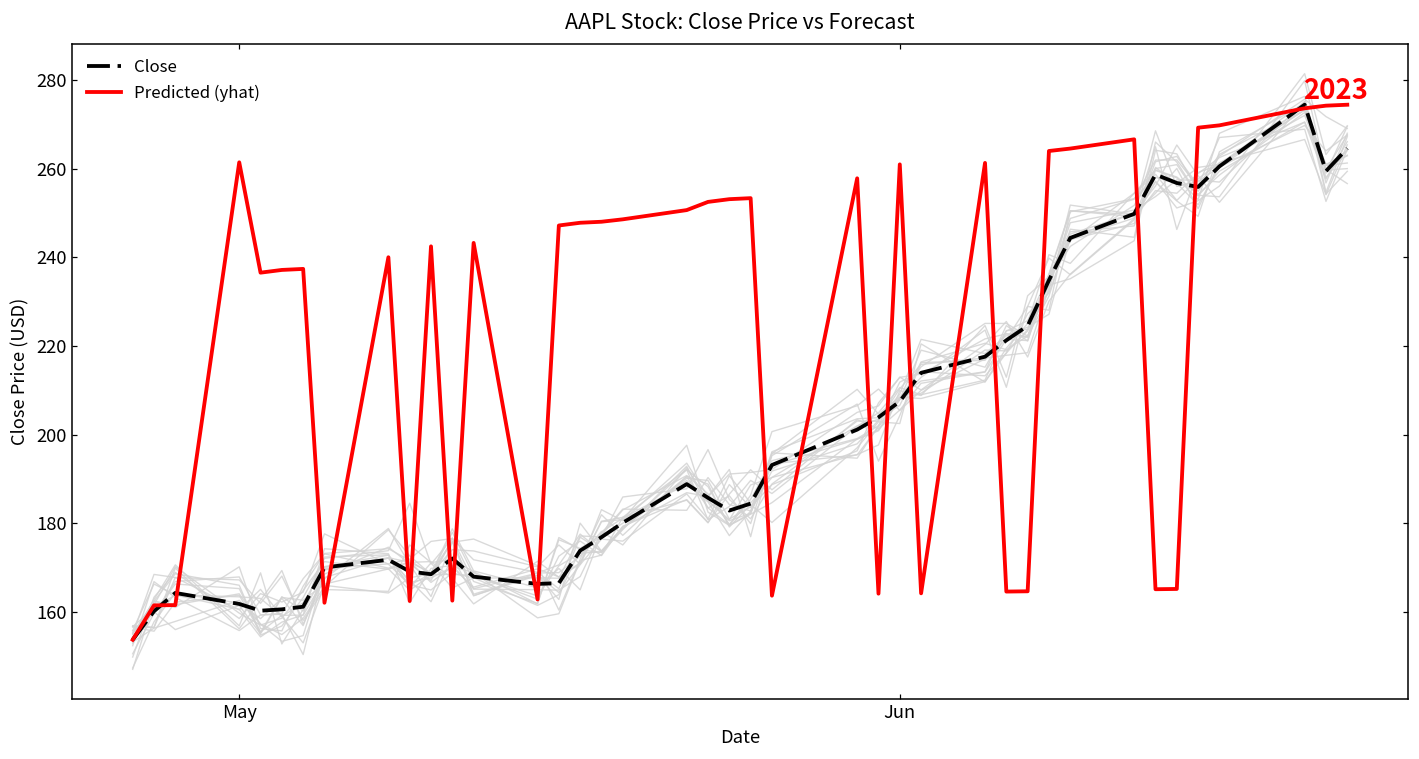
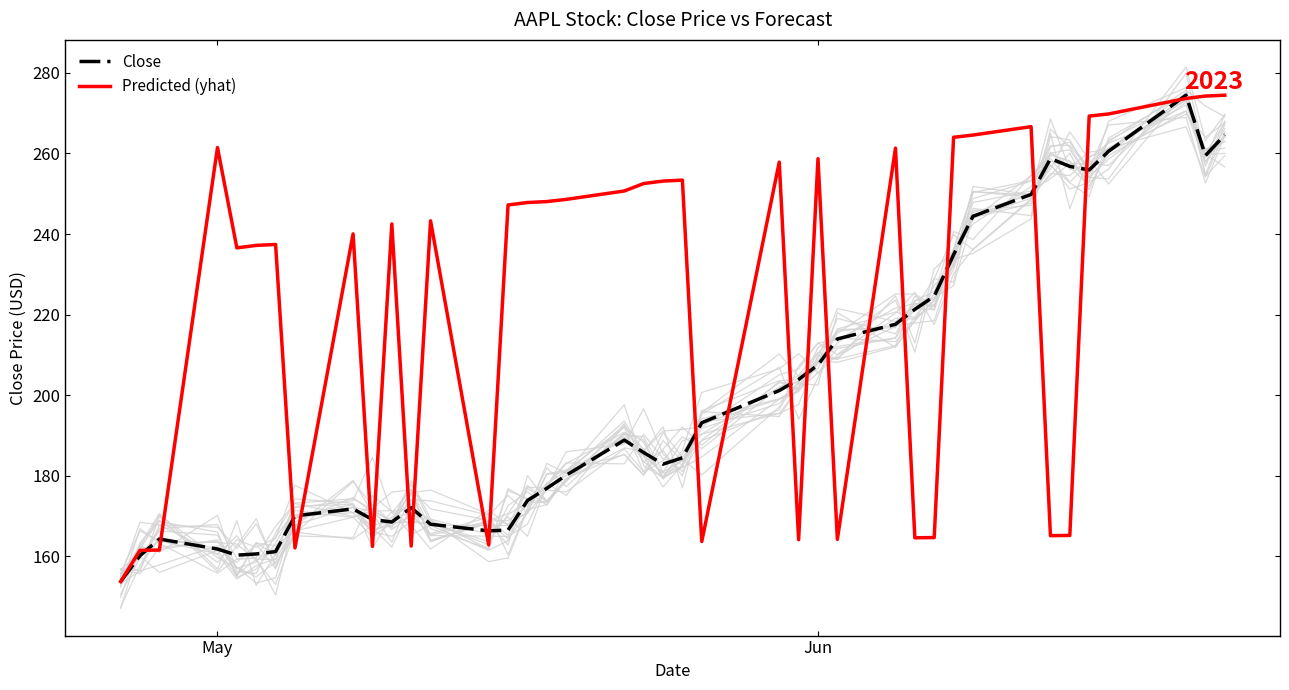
Predicted (yhat), Jun: 261 -> 259
